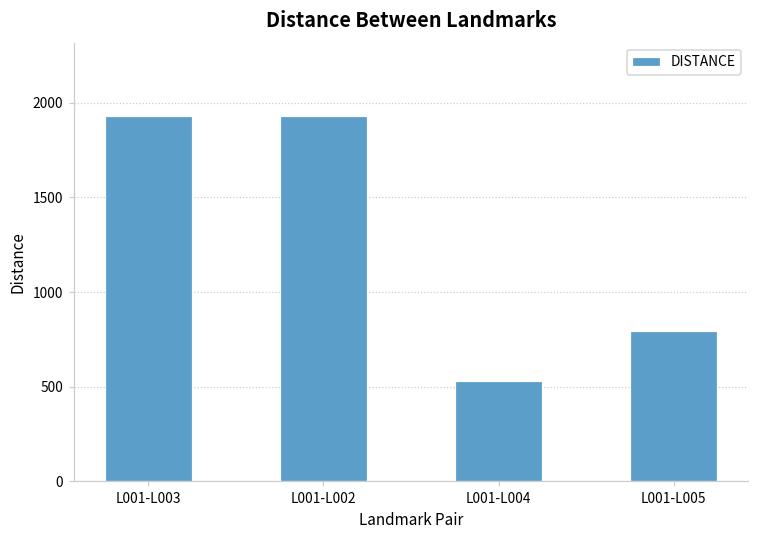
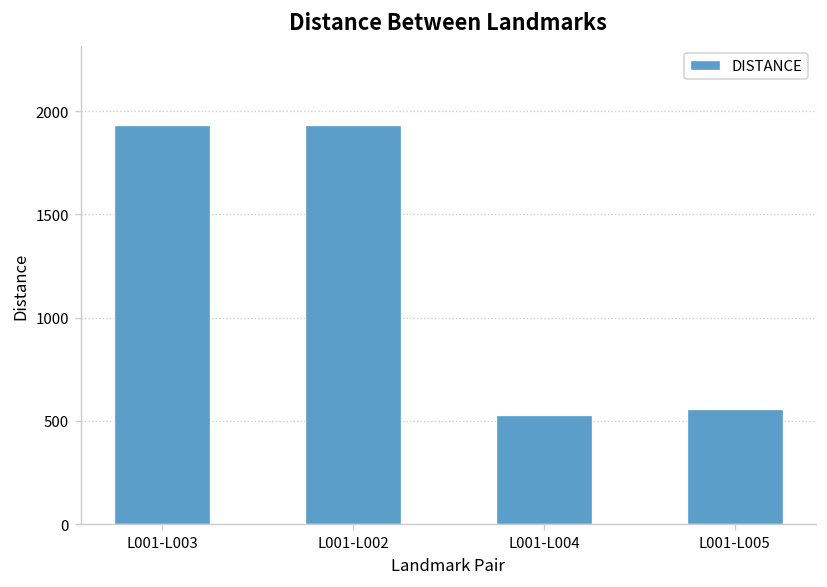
L001-L005: 790 -> 560
